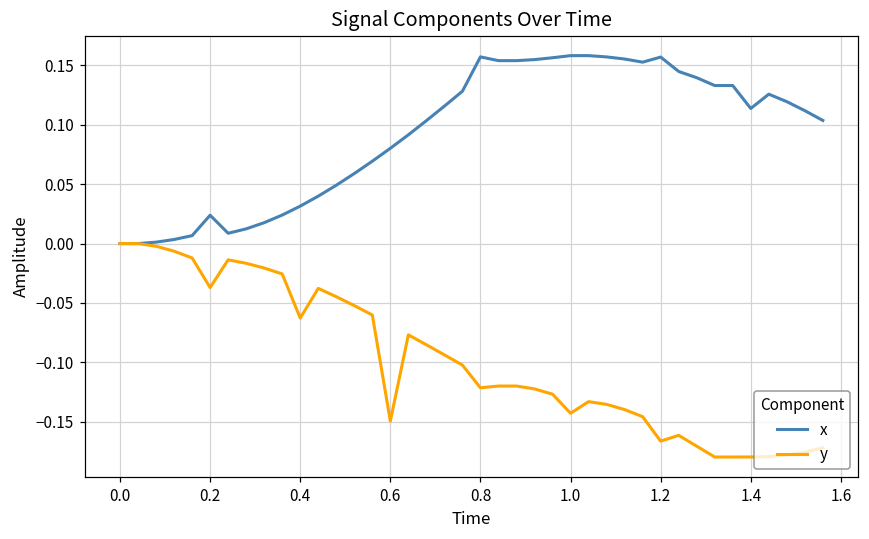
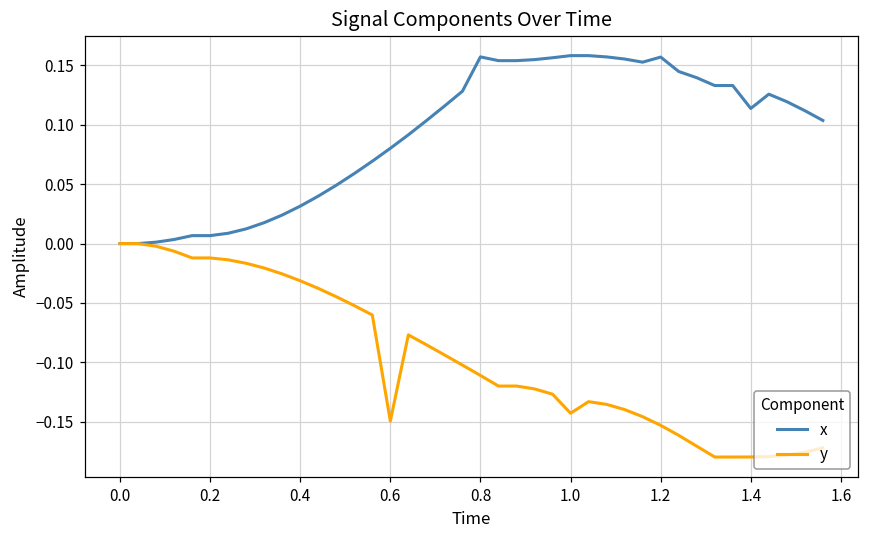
x, 0.2: 0.024 -> 0.007
y, 0.2: -0.037 -> -0.012
y, 0.4: -0.063 -> -0.031
y, 0.8: -0.121 -> -0.111
y, 1.2: -0.166 -> -0.153
